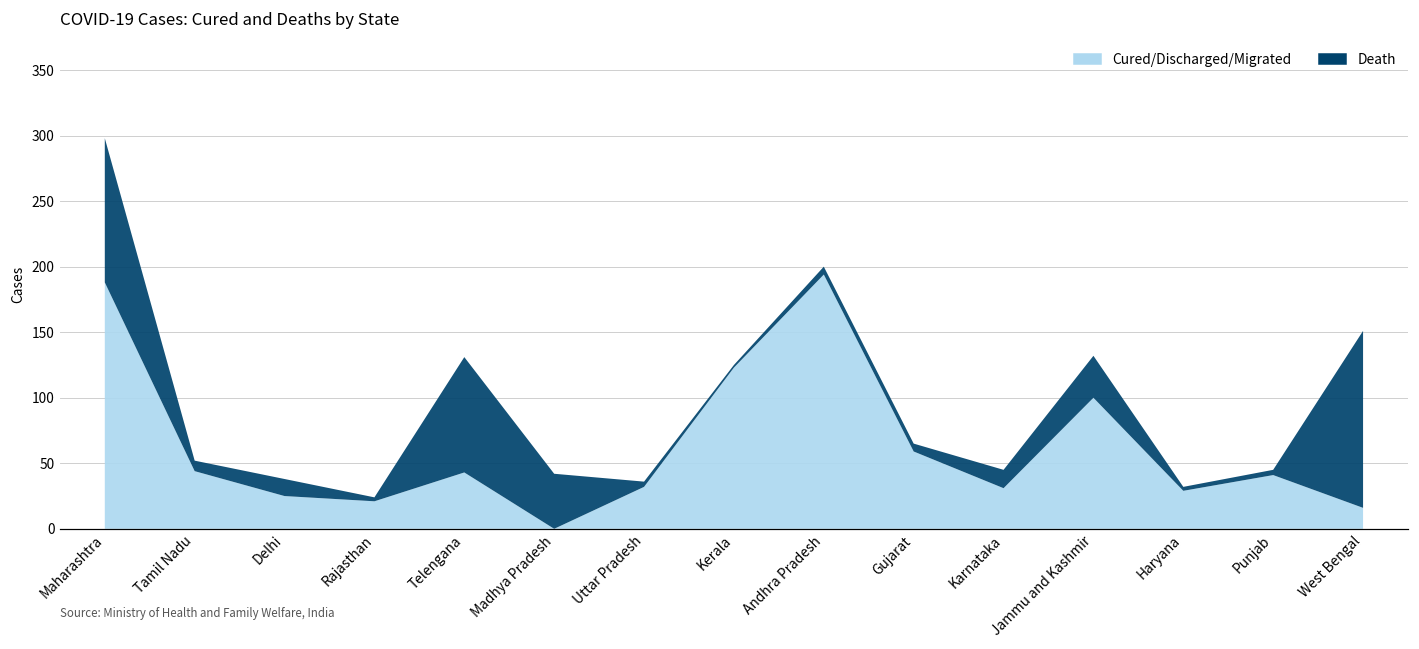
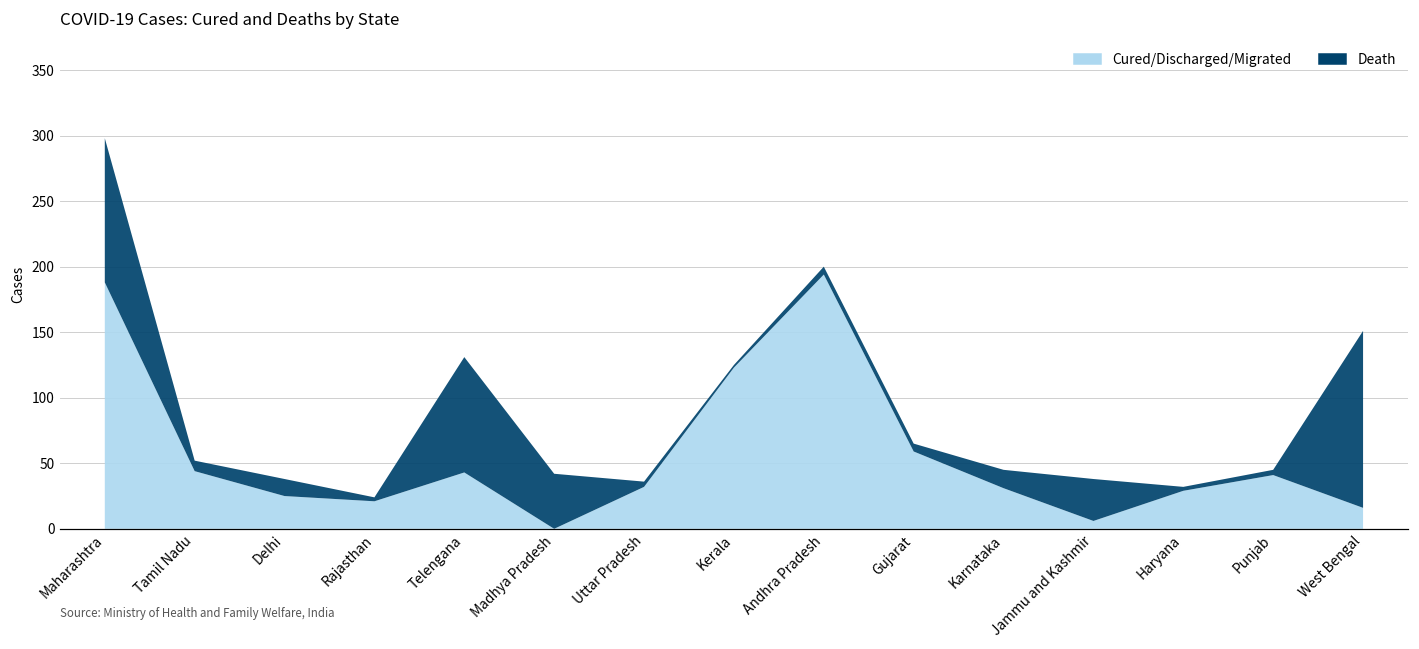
Cured/Discharged/Migrated, Jammu and Kashmir: 100 -> 6
